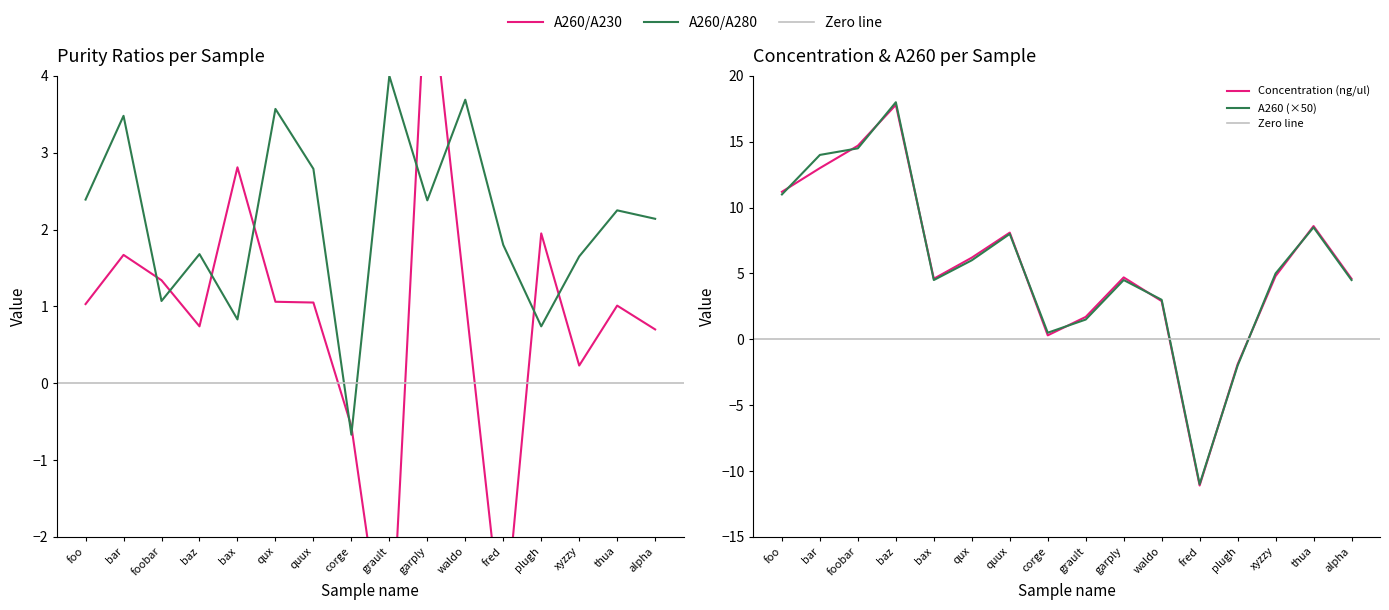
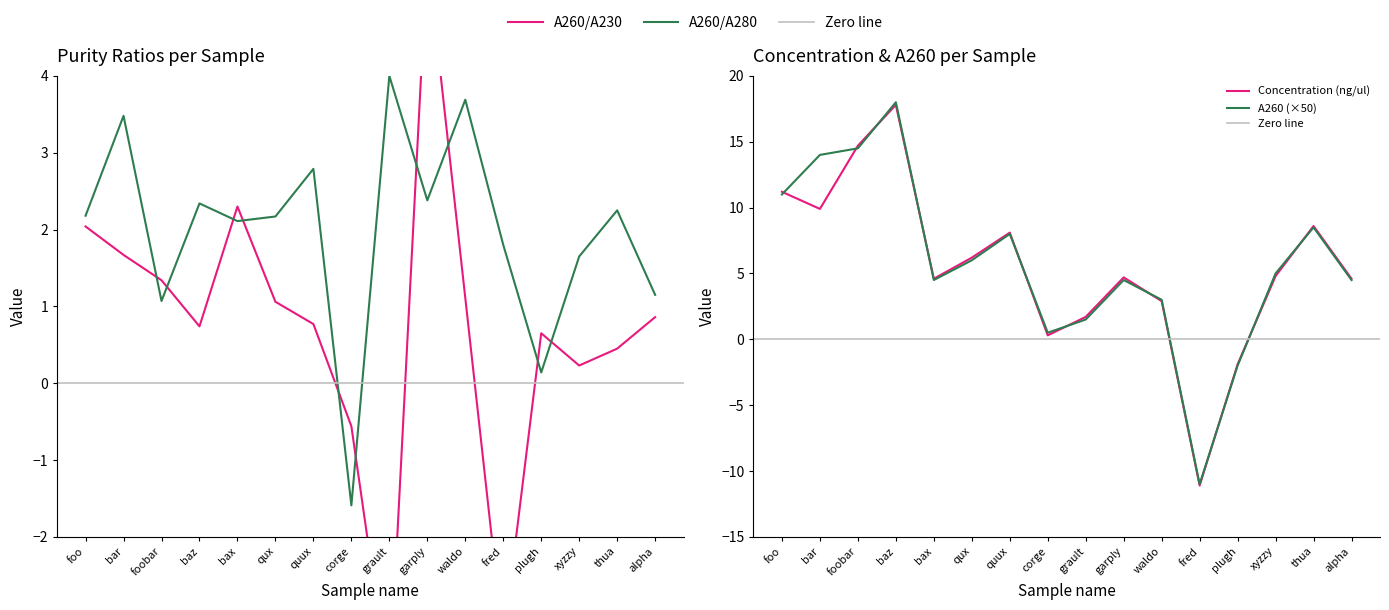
Purity Ratios per Sample, A260/A230, foo: 1.0 -> 2.0
Purity Ratios per Sample, A260/A280, foo: 2.4 -> 2.2
Purity Ratios per Sample, A260/A280, baz: 1.7 -> 2.3
Purity Ratios per Sample, A260/A230, bax: 2.8 -> 2.3
Purity Ratios per Sample, A260/A280, bax: 0.8 -> 2.1
Purity Ratios per Sample, A260/A280, qux: 3.6 -> 2.2
Purity Ratios per Sample, A260/A230, quux: 1.1 -> 0.8
Purity Ratios per Sample, A260/A280, corge: -0.7 -> -1.6
Purity Ratios per Sample, A260/A230, plugh: 2.0 -> 0.7
Purity Ratios per Sample, A260/A280, plugh: 0.7 -> 0.1
Purity Ratios per Sample, A260/A230, thua: 1.0 -> 0.5
Purity Ratios per Sample, A260/A230, alpha: 0.7 -> 0.9
Purity Ratios per Sample, A260/A280, alpha: 2.1 -> 1.2
Concentration & A260 per Sample, Concentration (ng/ul), bar: 13.0 -> 9.9
